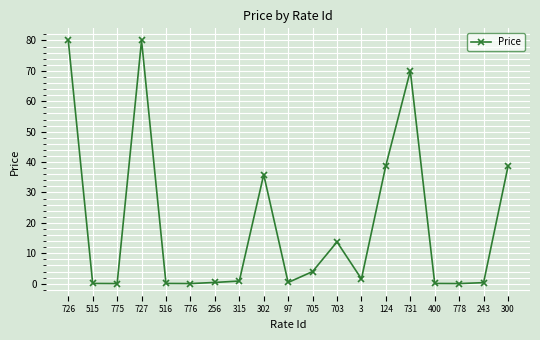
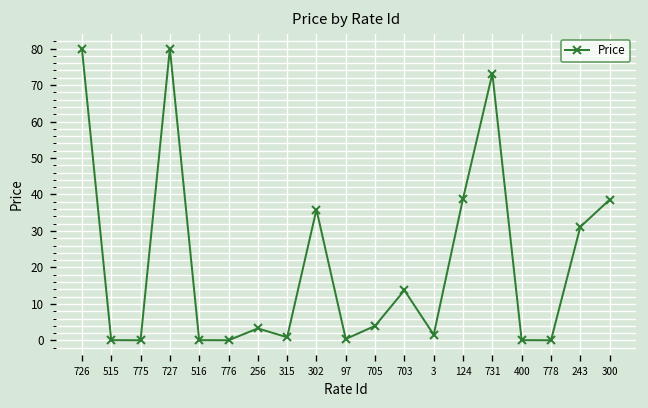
256: 0 -> 3
731: 70 -> 73
243: 0 -> 31
